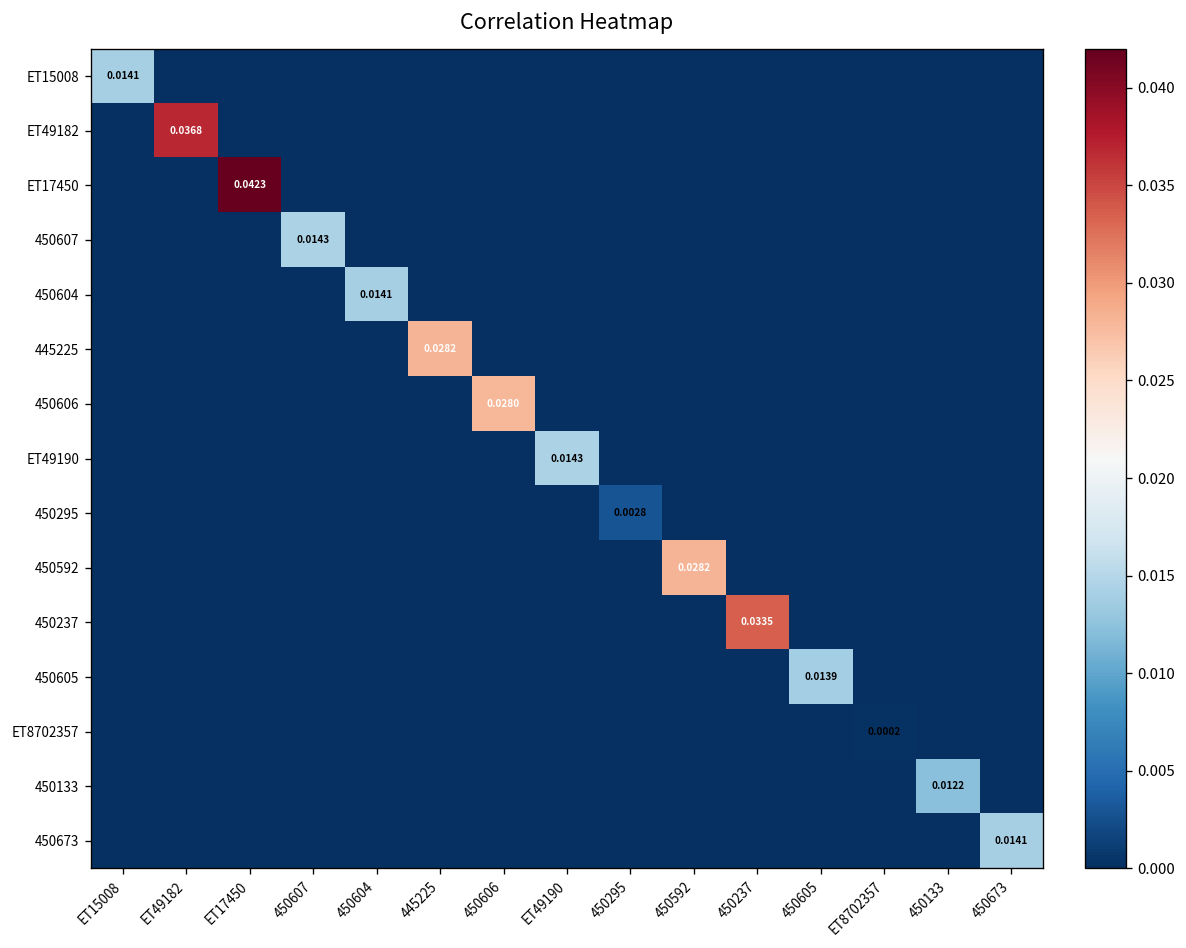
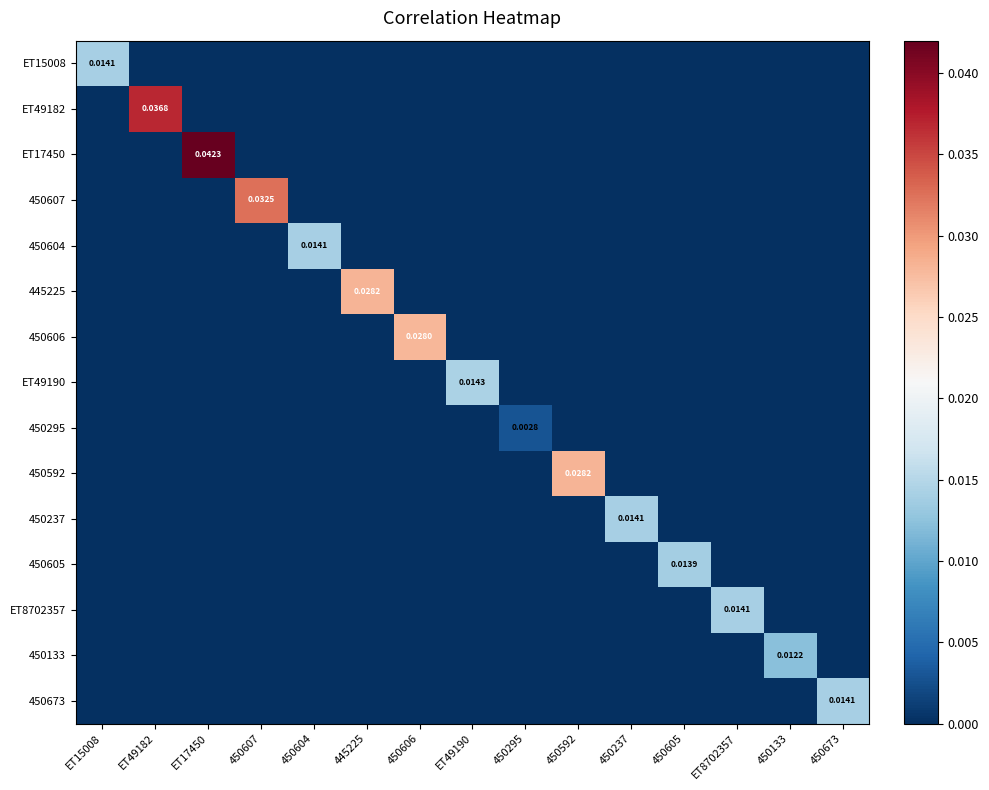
450607, 450607: 0.0143 -> 0.0325
450237, 450237: 0.0335 -> 0.0141
ET8702357, ET8702357: 0.0002 -> 0.0141
